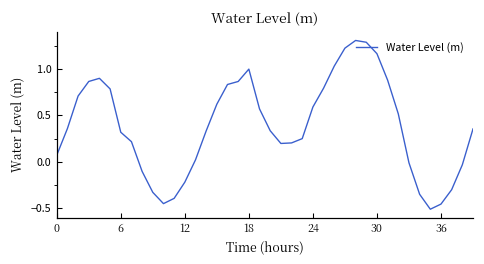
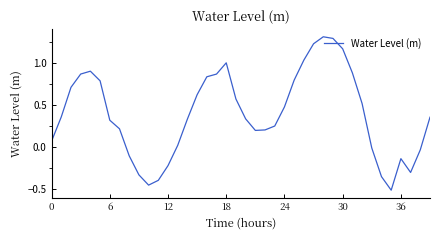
24: 0.6 -> 0.5
36: -0.5 -> -0.1
